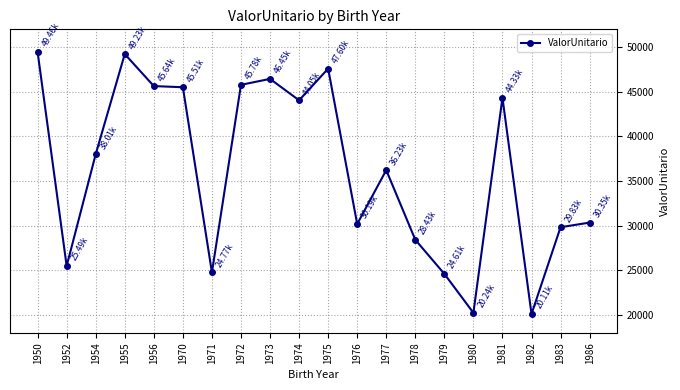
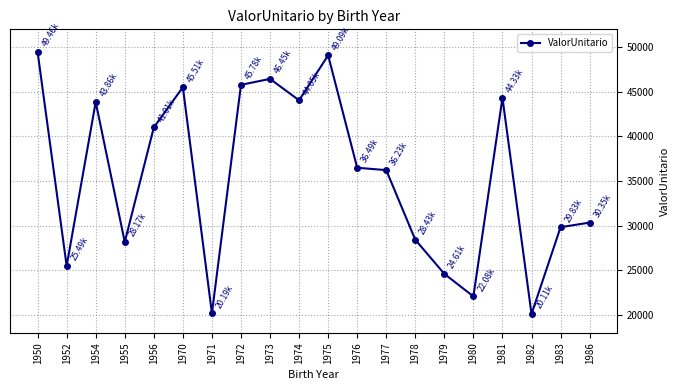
1954: 38.01k -> 43.86k
1955: 49.23k -> 28.17k
1956: 45.64k -> 41.01k
1971: 24.77k -> 20.19k
1975: 47.60k -> 49.09k
1976: 30.19k -> 36.49k
1980: 20.24k -> 22.08k
